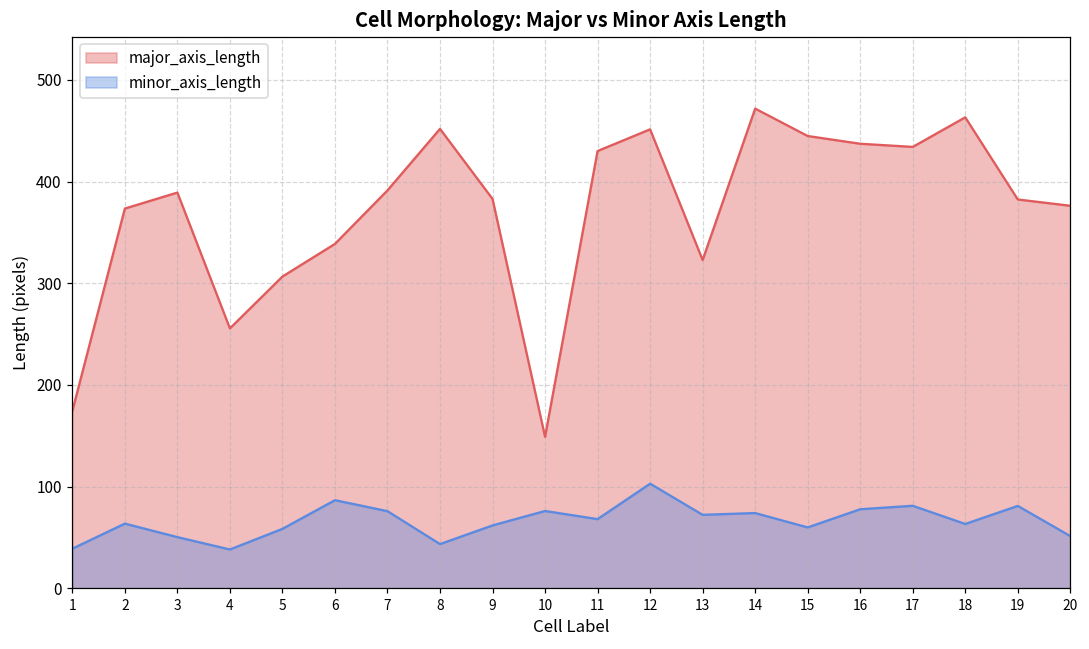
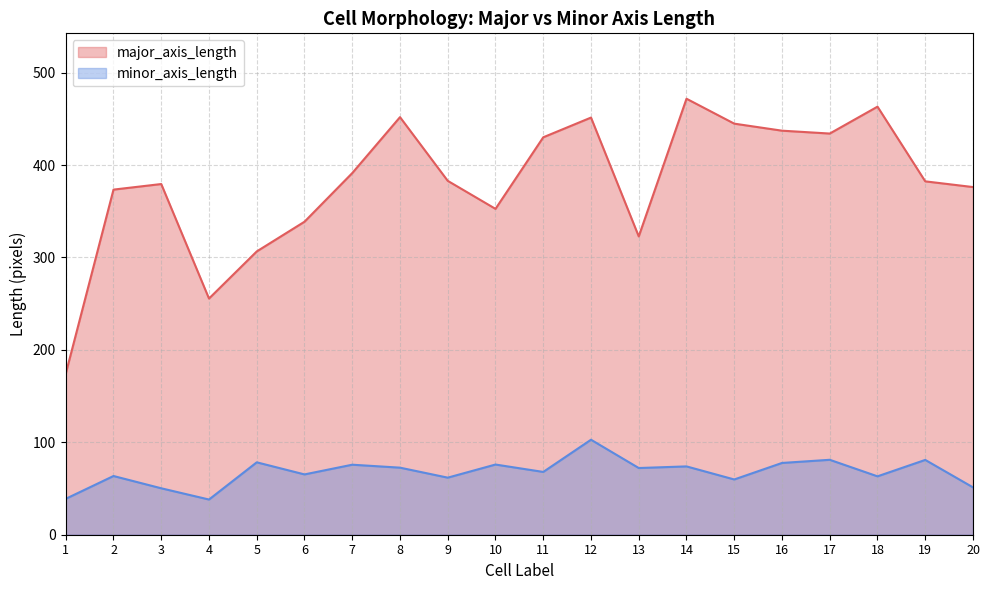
major_axis_length, 3: 390 -> 380
minor_axis_length, 5: 60 -> 80
minor_axis_length, 6: 90 -> 70
minor_axis_length, 8: 40 -> 70
major_axis_length, 10: 150 -> 350
